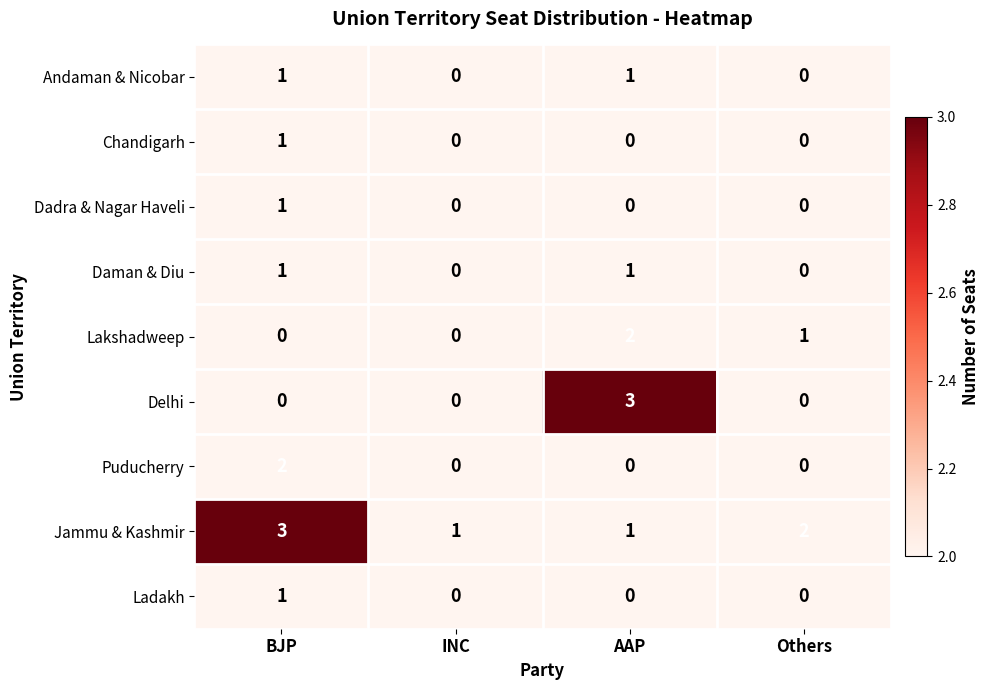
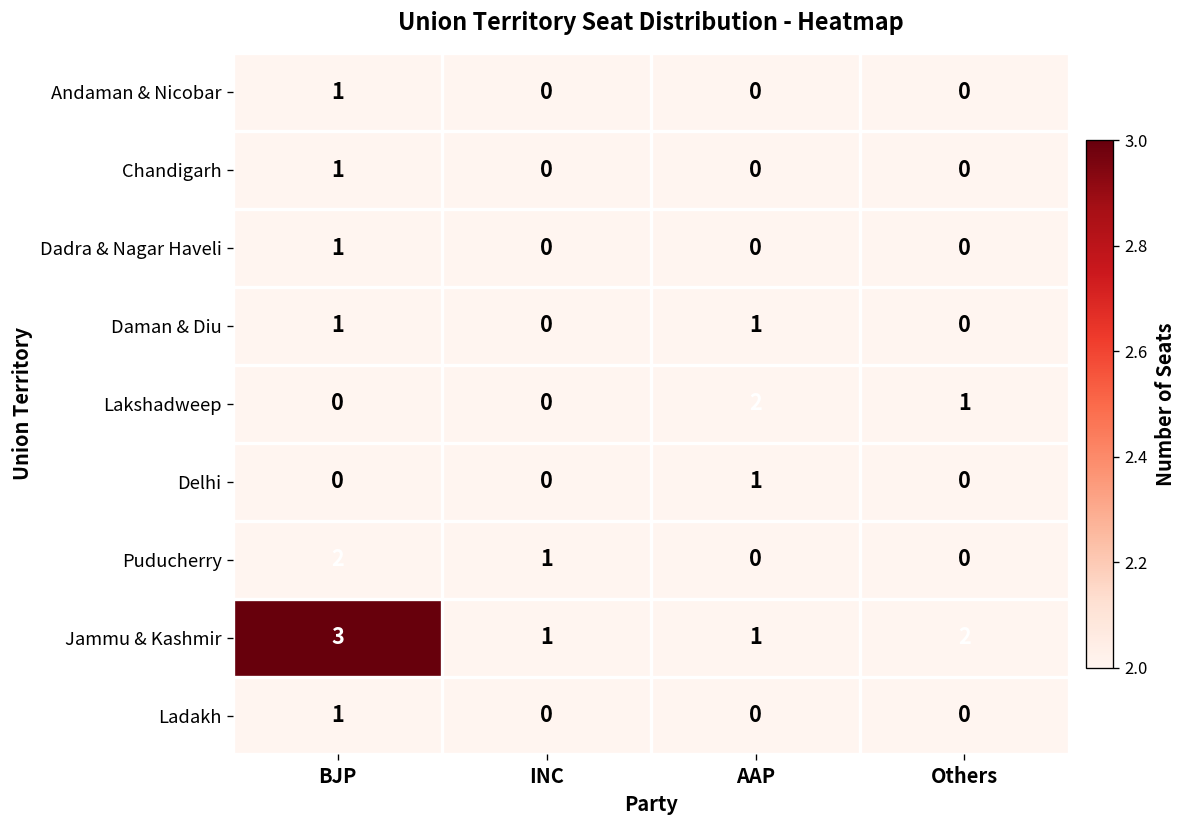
Andaman & Nicobar, AAP: 1 -> 0
Delhi, AAP: 3 -> 1
Puducherry, INC: 0 -> 1
